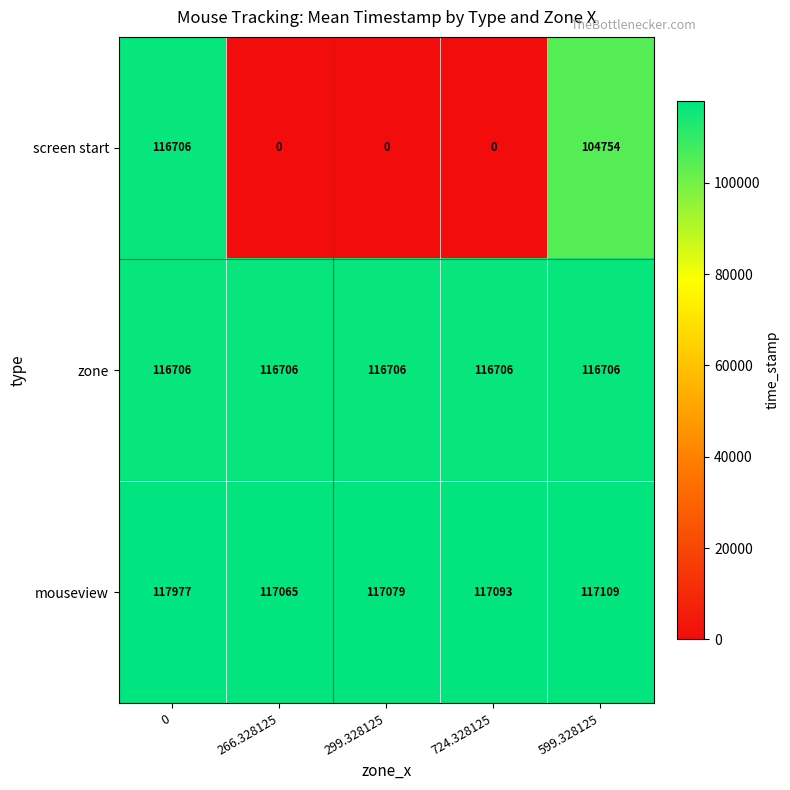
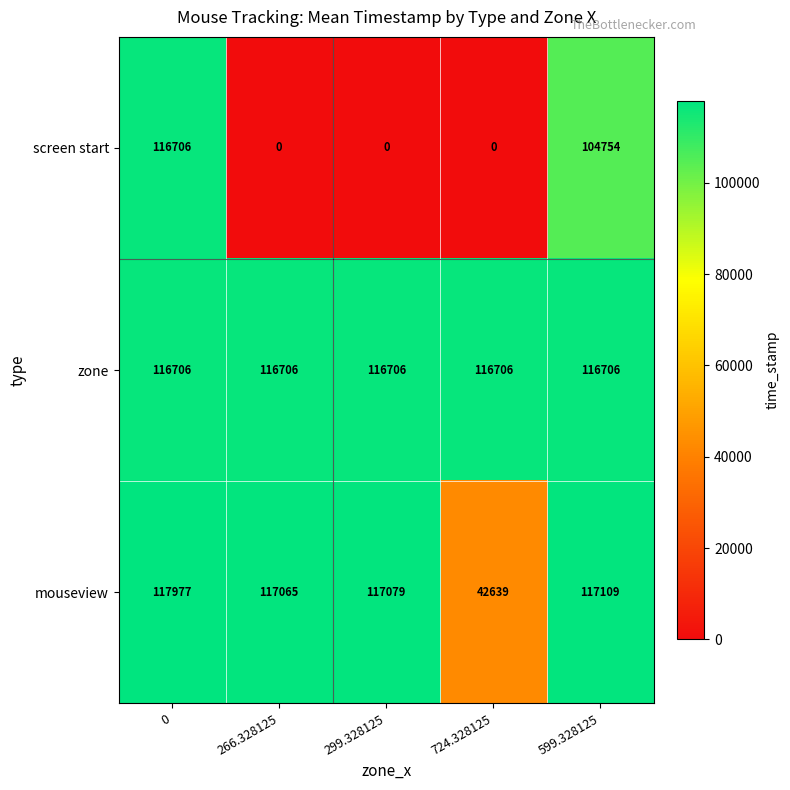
mouseview, 724.328125: 117093 -> 42639
